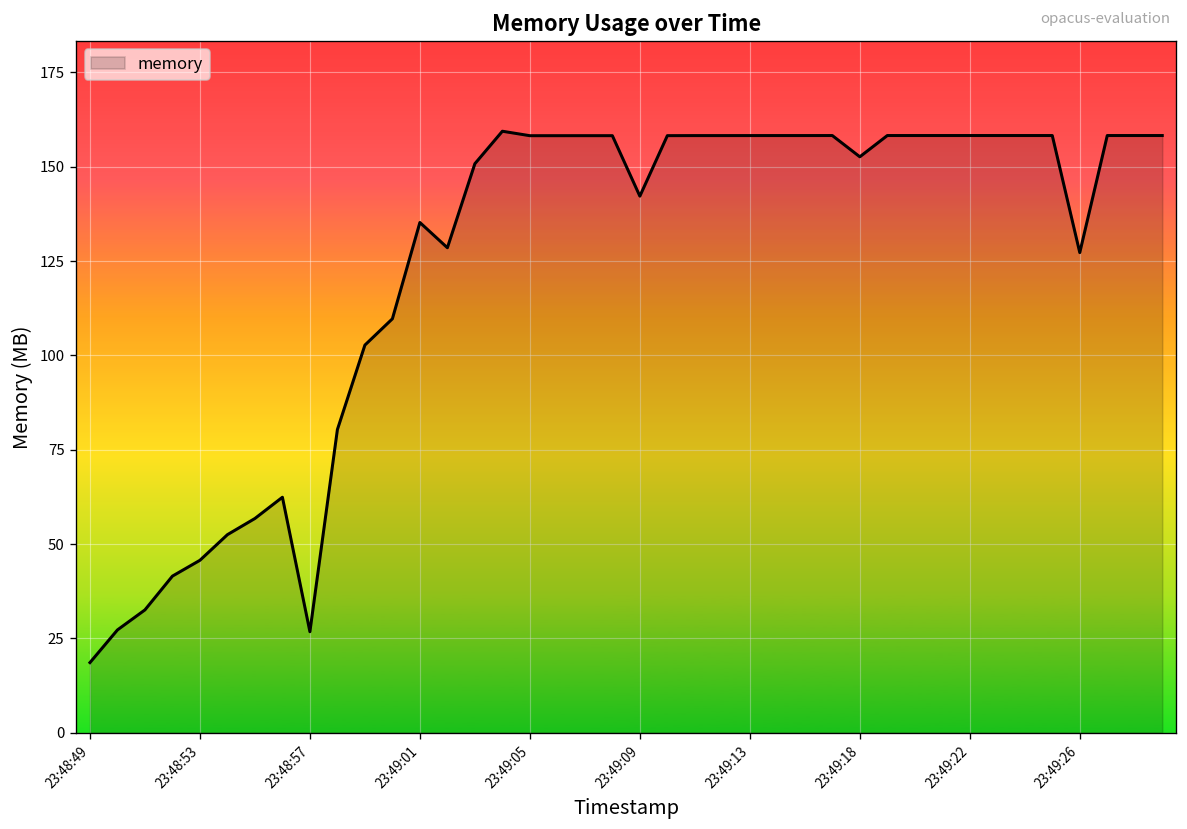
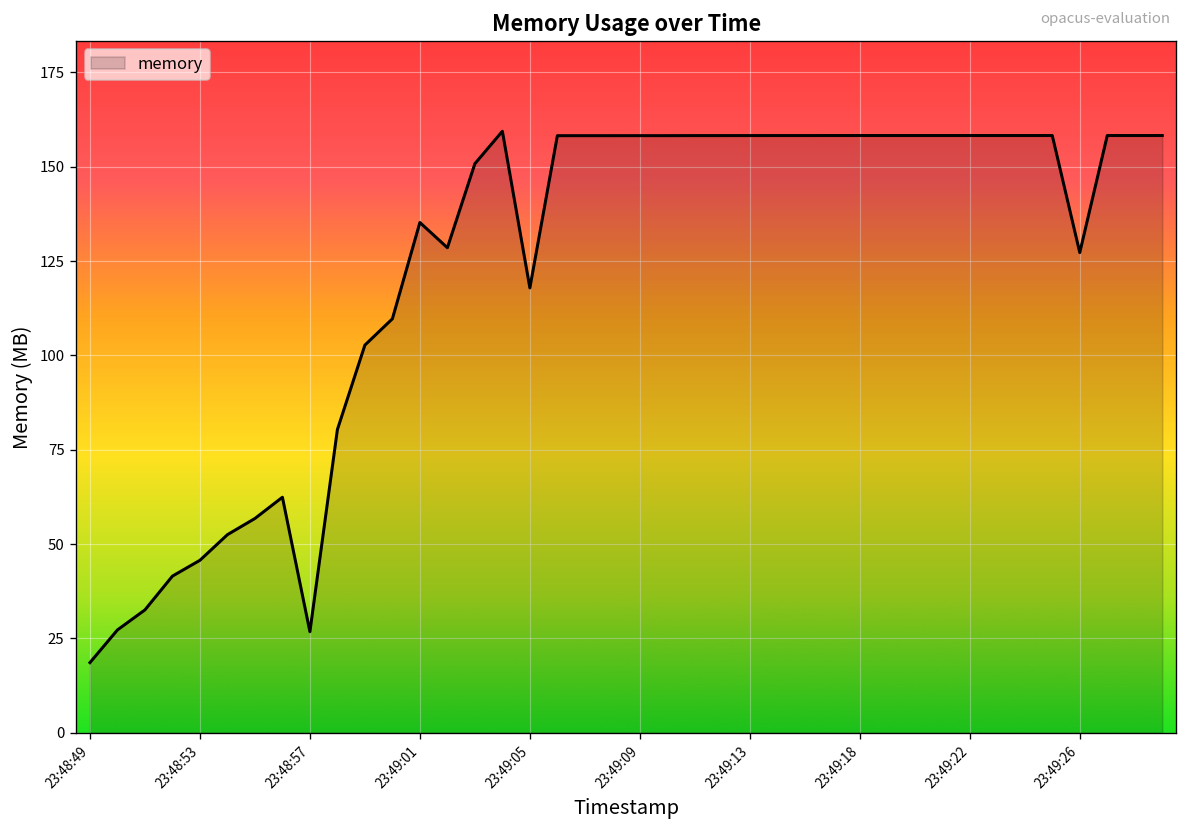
23:49:05: 158 -> 118
23:49:09: 142 -> 158
23:49:18: 153 -> 158
